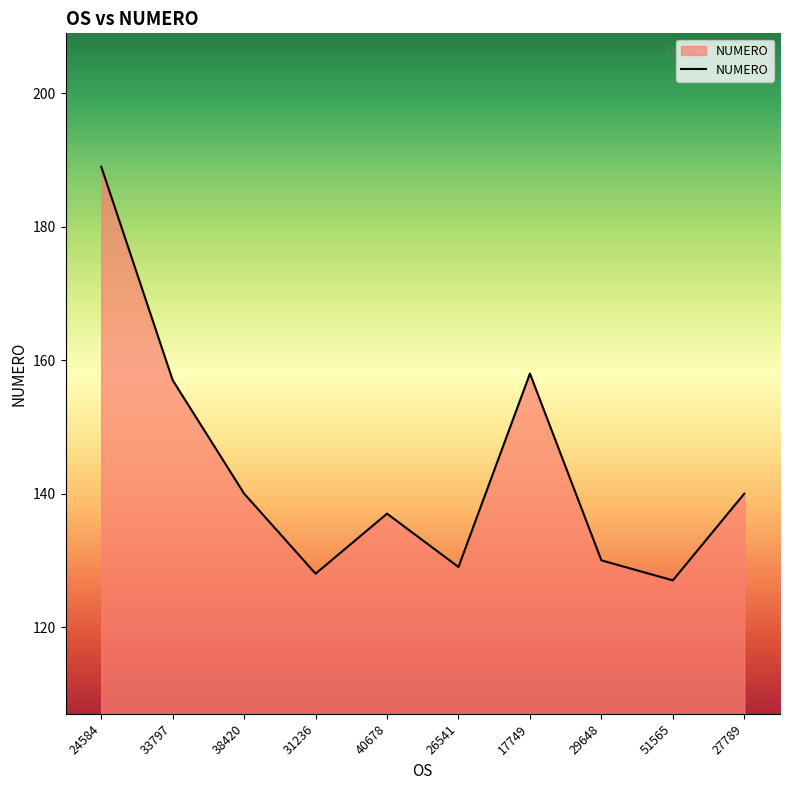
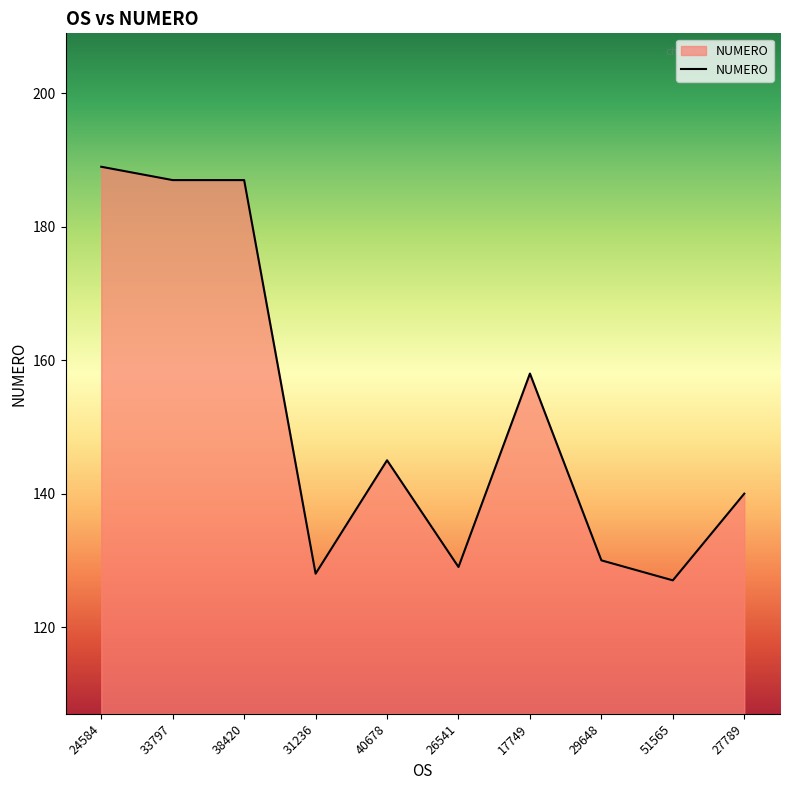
33797: 157 -> 187
38420: 140 -> 187
40678: 137 -> 145
